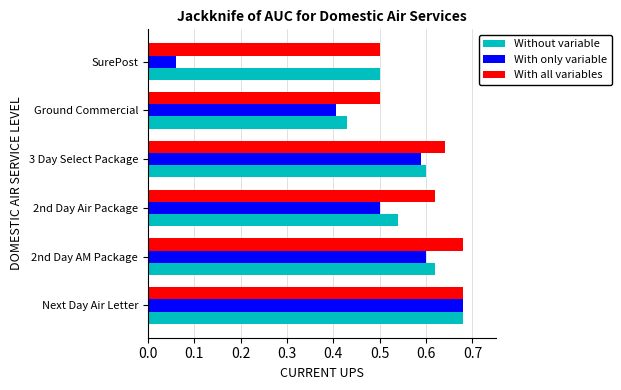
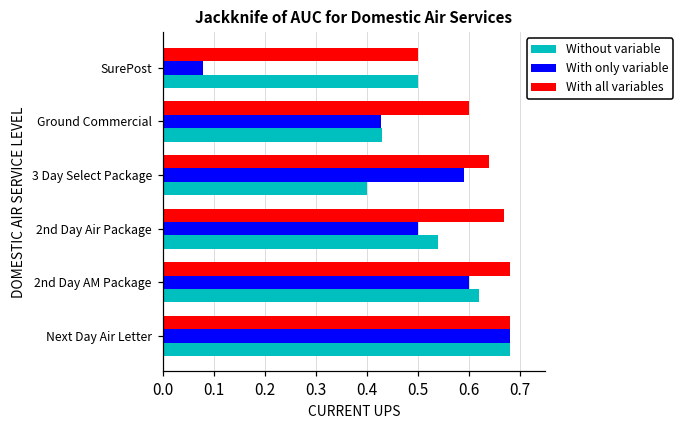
With only variable, SurePost: 0.06 -> 0.08
With all variables, Ground Commercial: 0.5 -> 0.6
With only variable, Ground Commercial: 0.41 -> 0.43
Without variable, 3 Day Select Package: 0.6 -> 0.4
With all variables, 2nd Day Air Package: 0.62 -> 0.67
